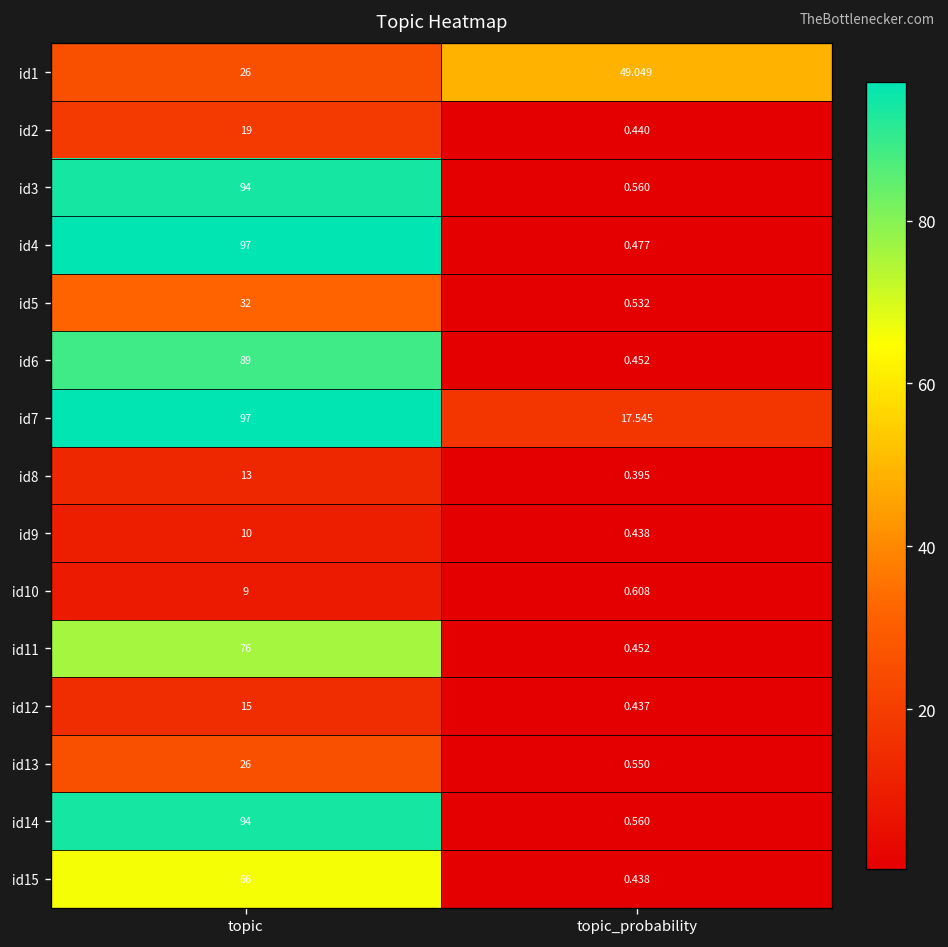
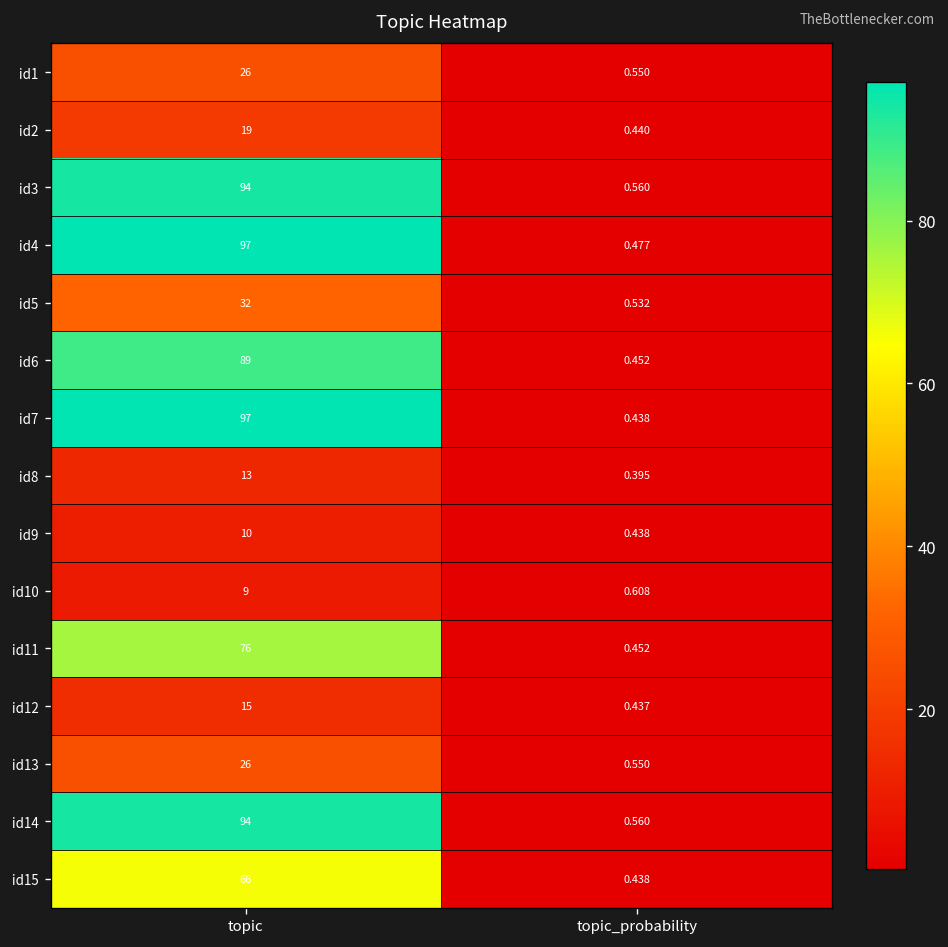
id1, topic_probability: 49.049 -> 0.550
id7, topic_probability: 17.545 -> 0.438
